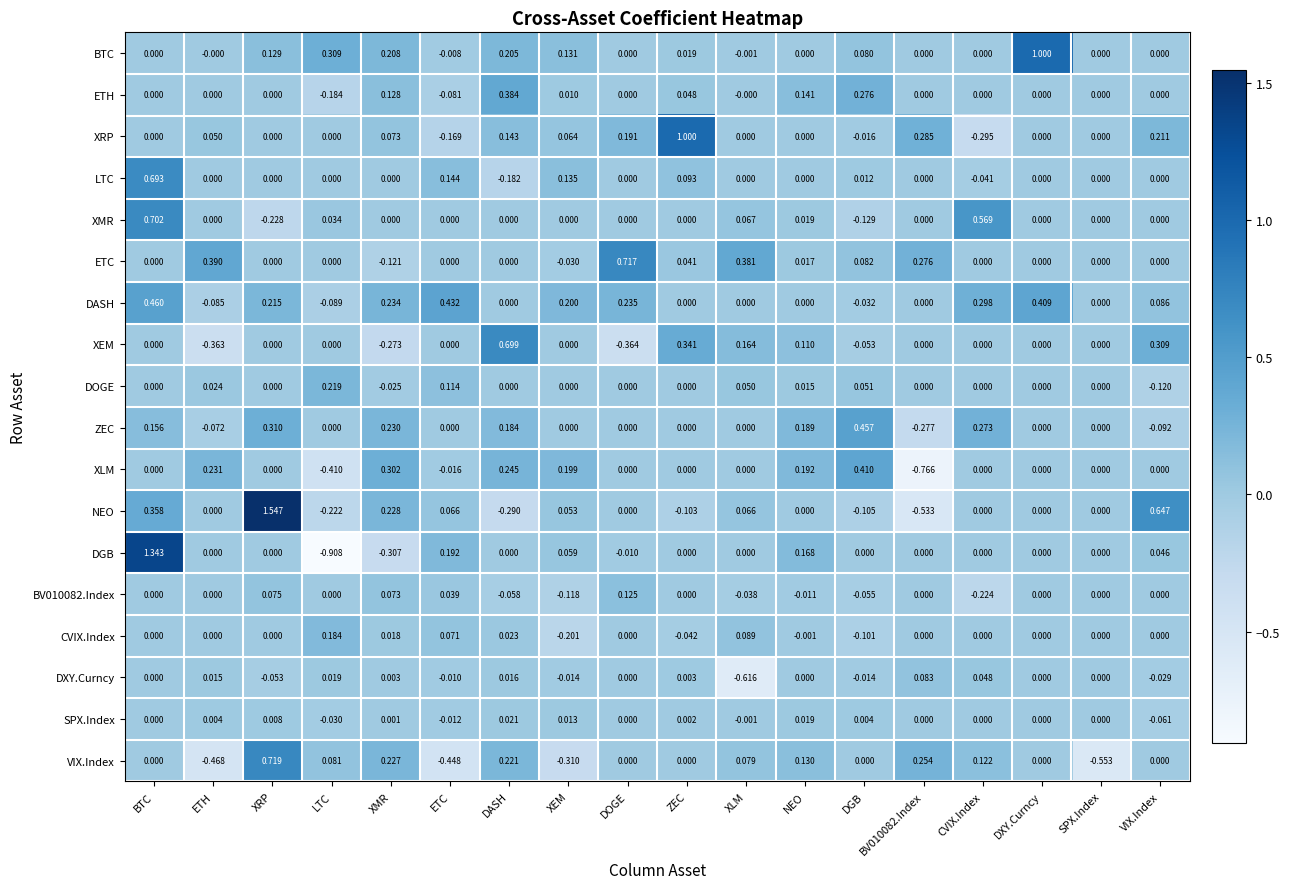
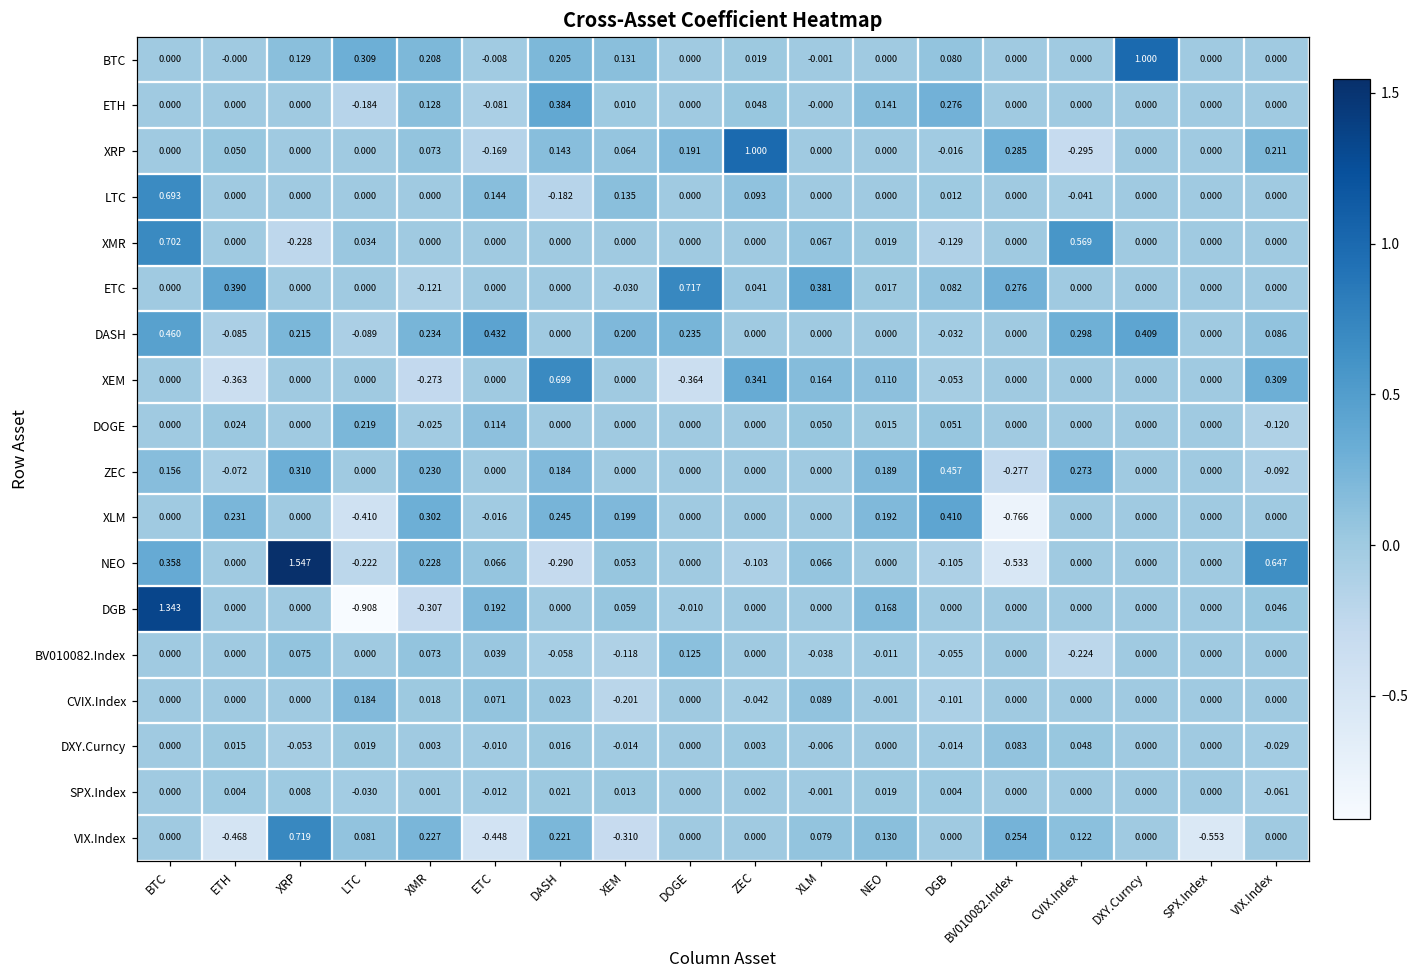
DXY.Curncy, XLM: -0.616 -> -0.006
